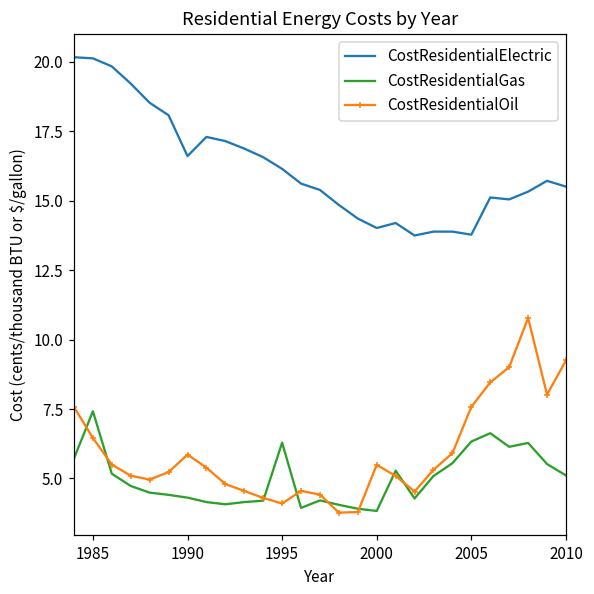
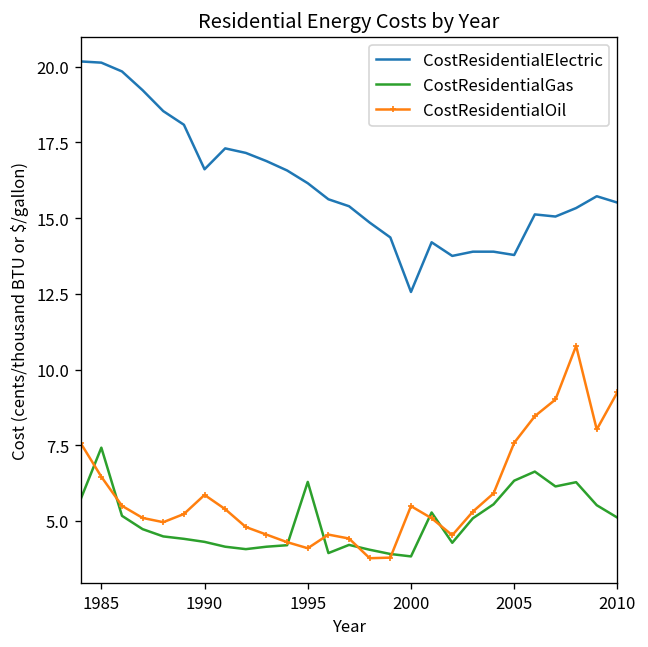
CostResidentialElectric, 2000: 14.0 -> 12.6
